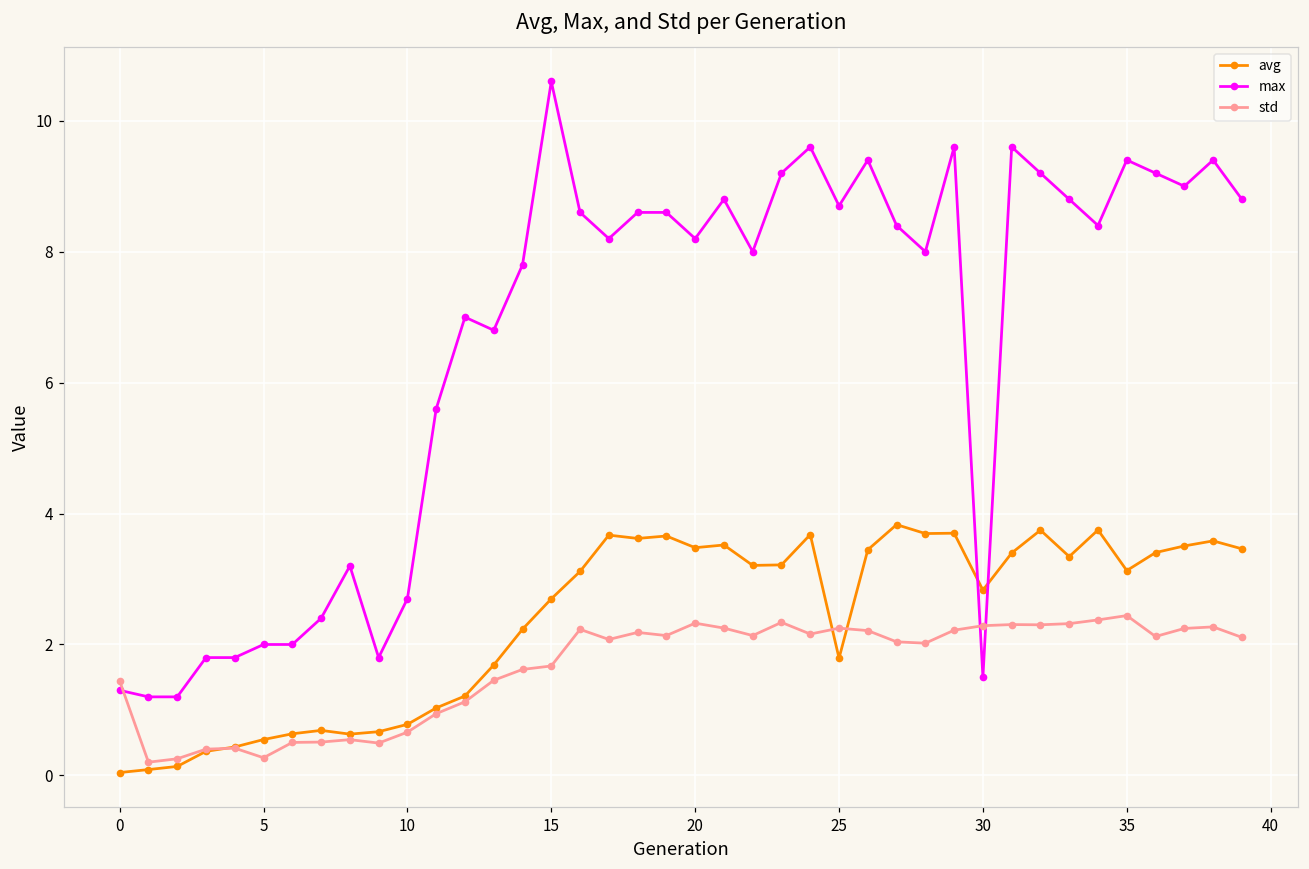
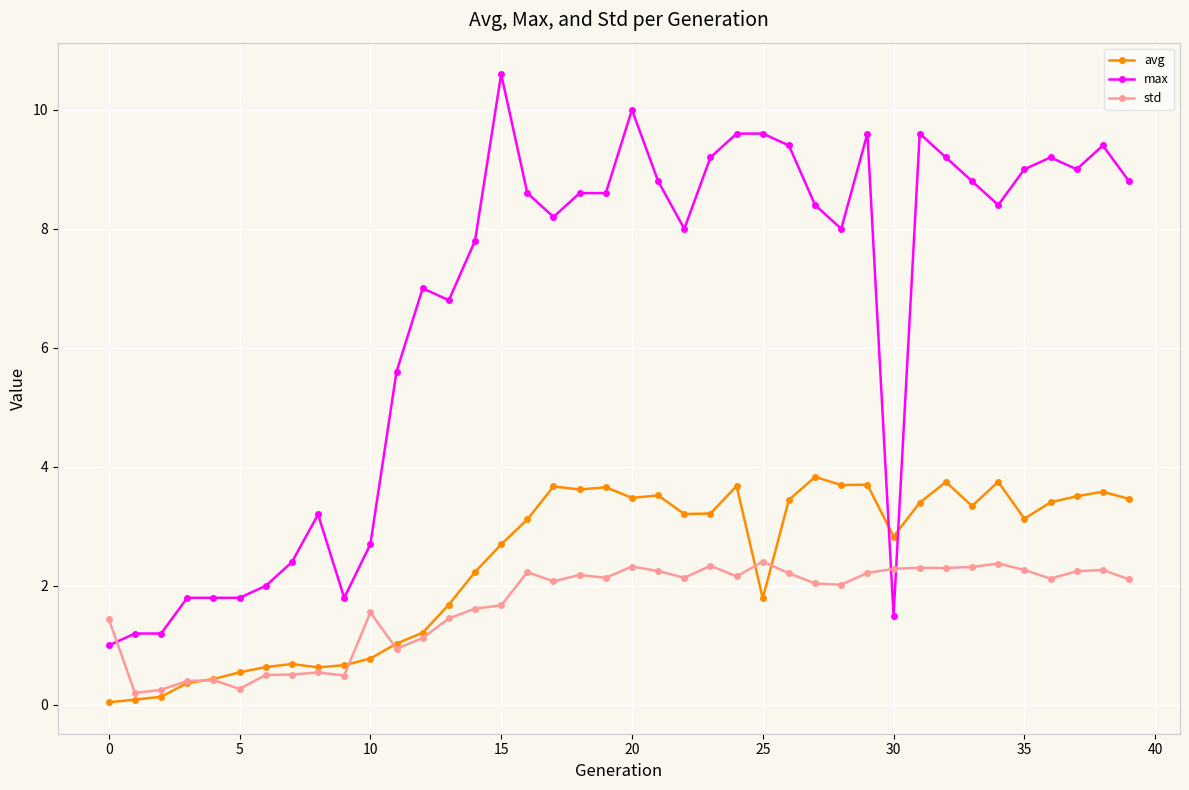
max, 0: 1.3 -> 1.0
max, 5: 2.0 -> 1.8
std, 10: 0.7 -> 1.6
max, 20: 8.2 -> 10.0
max, 25: 8.7 -> 9.6
std, 25: 2.2 -> 2.4
max, 35: 9.4 -> 9.0
std, 35: 2.4 -> 2.3
